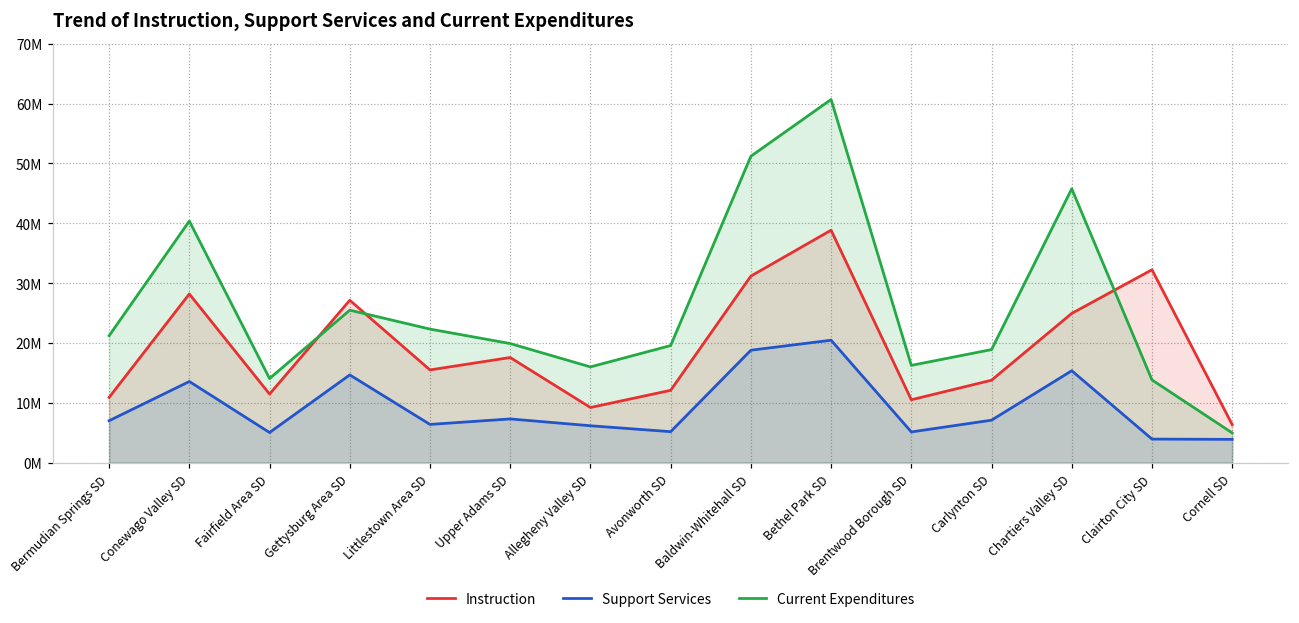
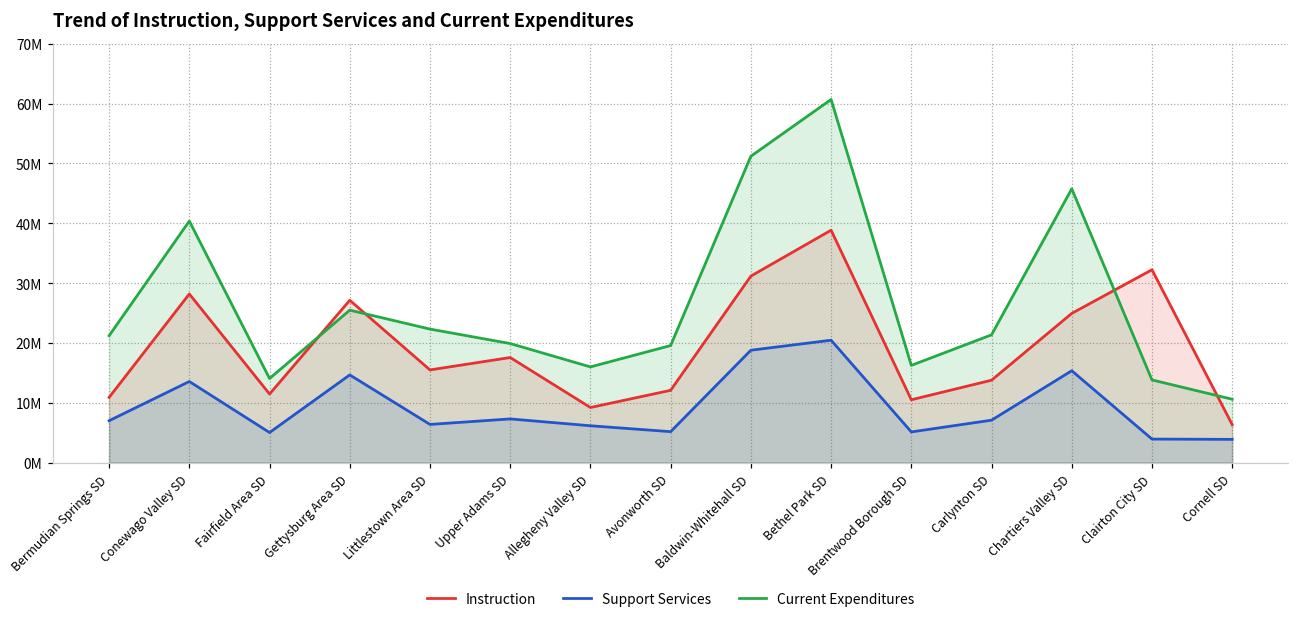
Current Expenditures, Carlynton SD: 19000000 -> 21000000
Current Expenditures, Cornell SD: 5000000 -> 11000000
